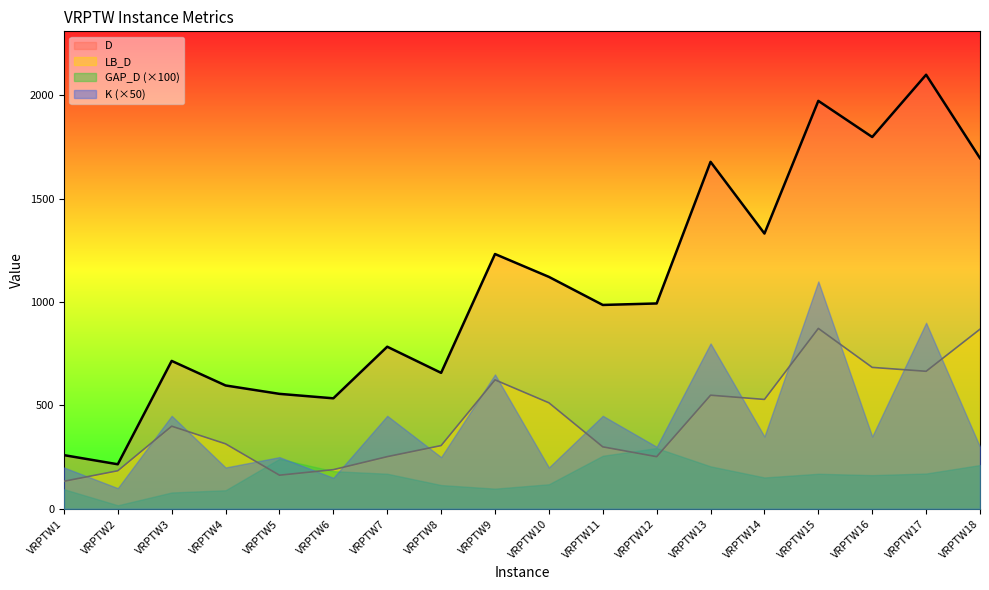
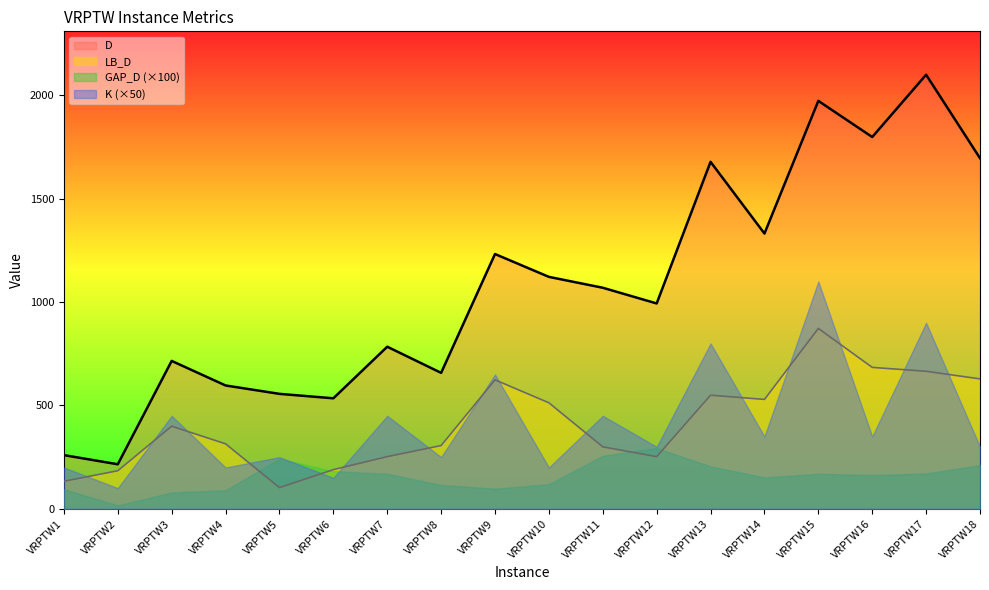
LB_D, VRPTW5: 160 -> 100
D, VRPTW11: 990 -> 1070
LB_D, VRPTW18: 870 -> 630
